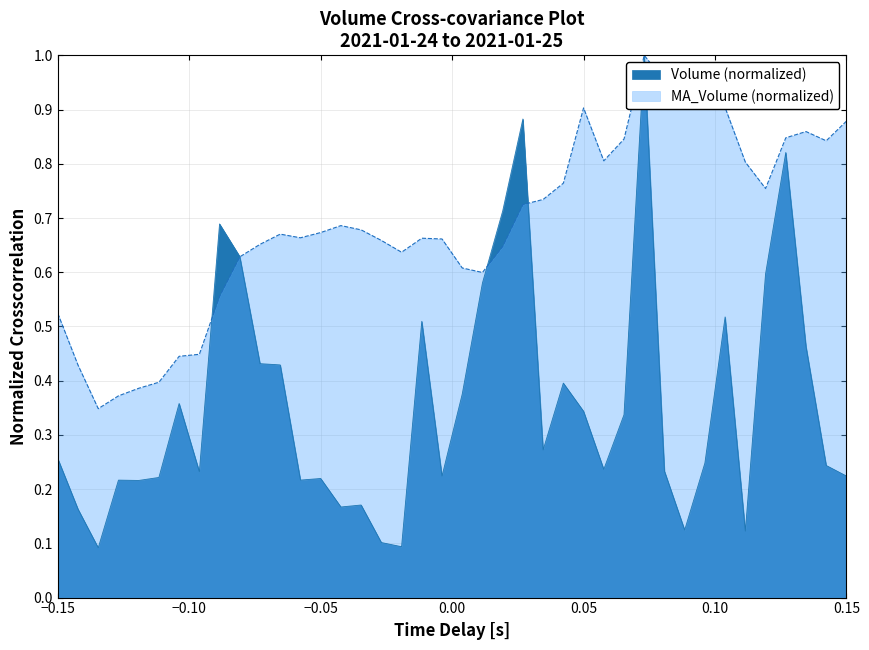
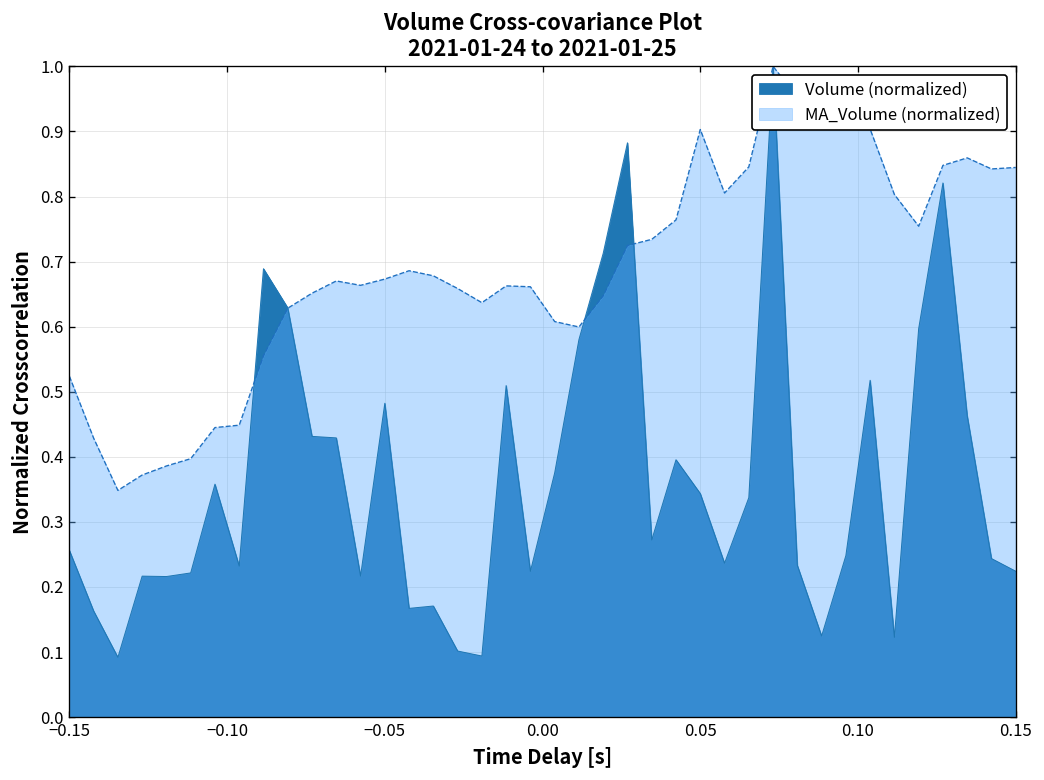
Volume (normalized), −0.05: 0.22 -> 0.48
MA_Volume (normalized), 0.15: 0.88 -> 0.84
